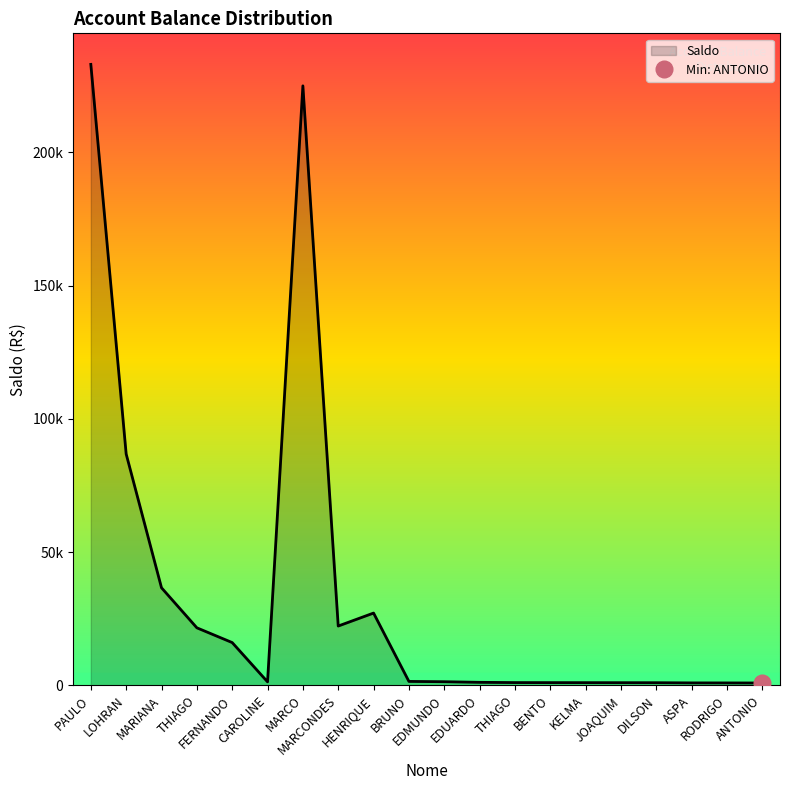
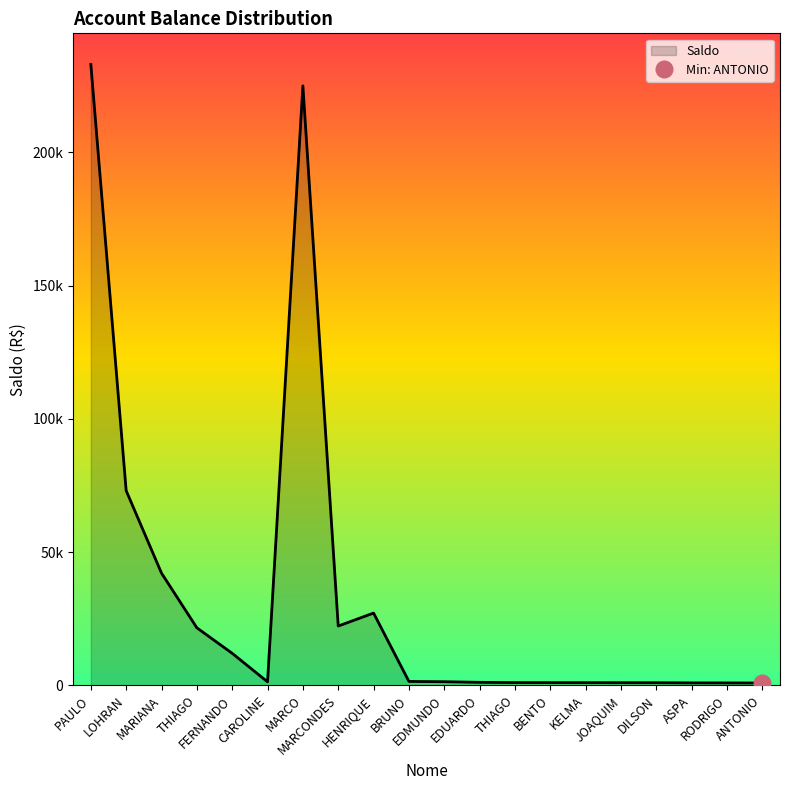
Saldo, LOHRAN: 87000 -> 73000
Saldo, MARIANA: 37000 -> 42000
Saldo, FERNANDO: 16000 -> 12000
